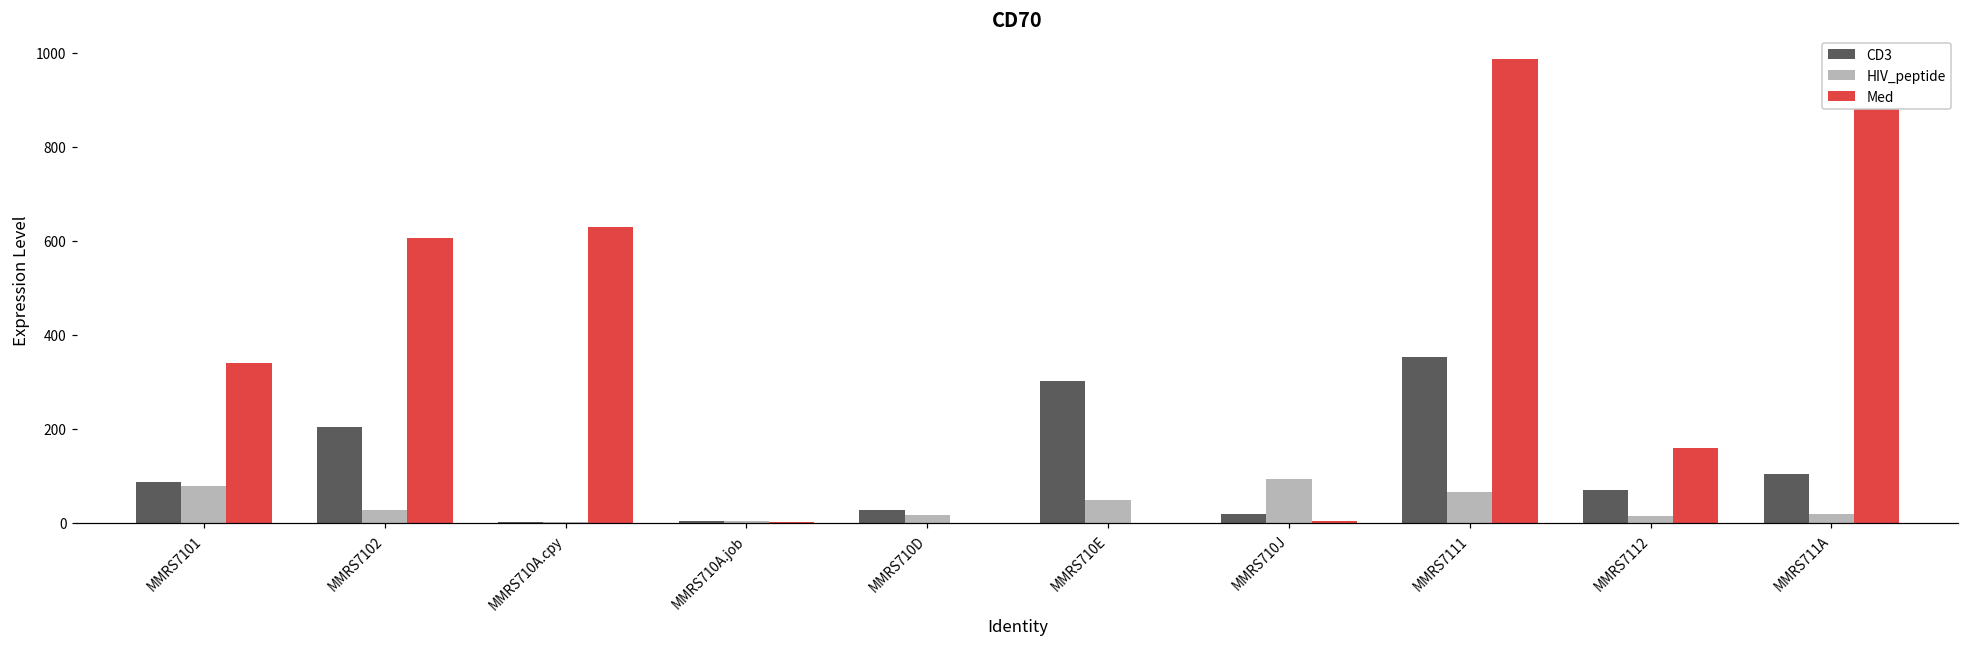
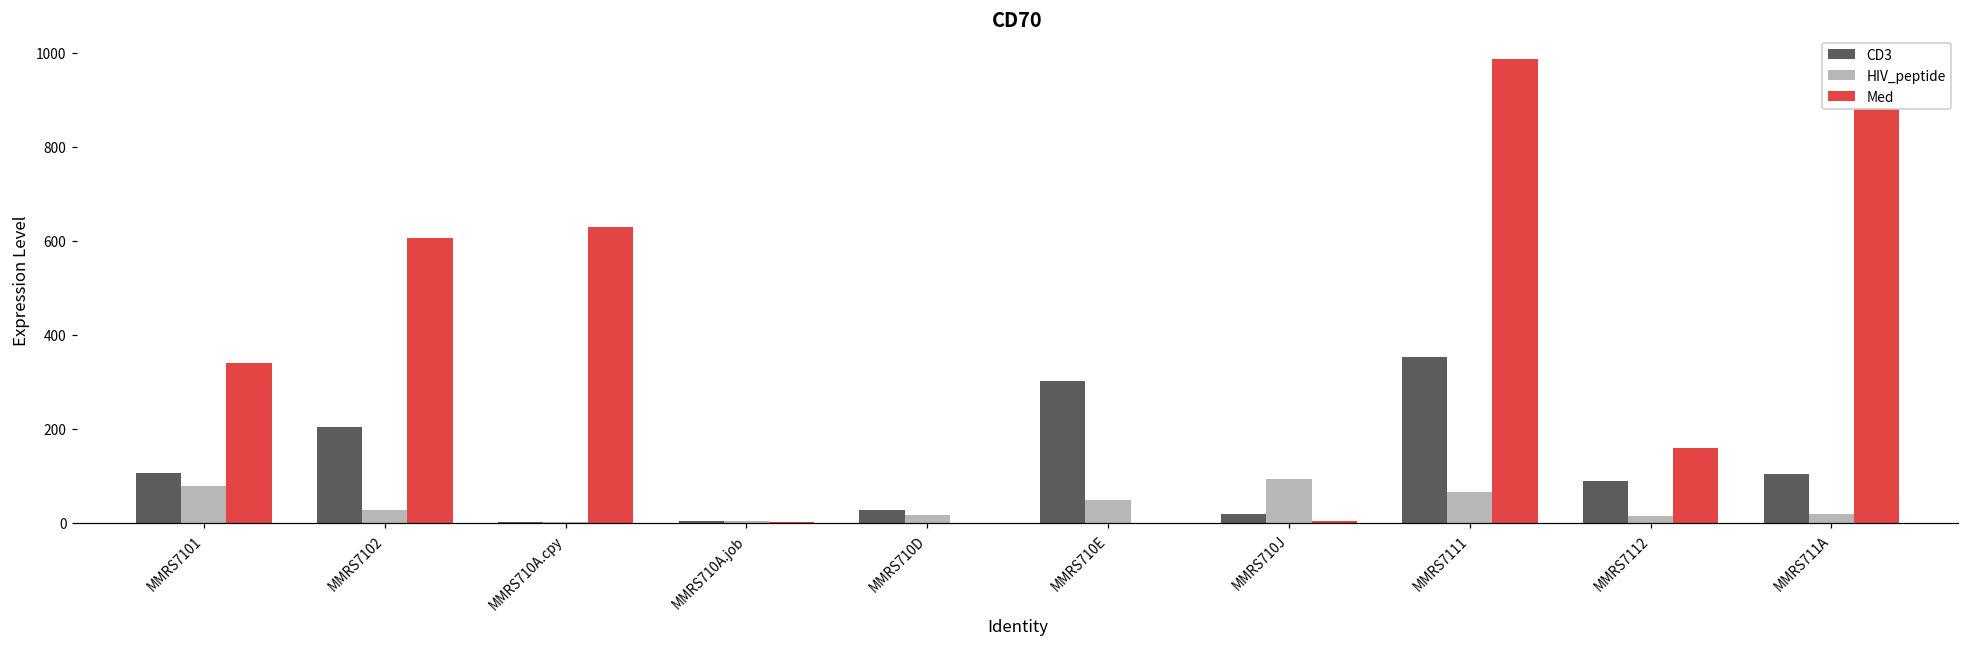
CD3, MMRS7101: 90 -> 110
CD3, MMRS7112: 70 -> 90
